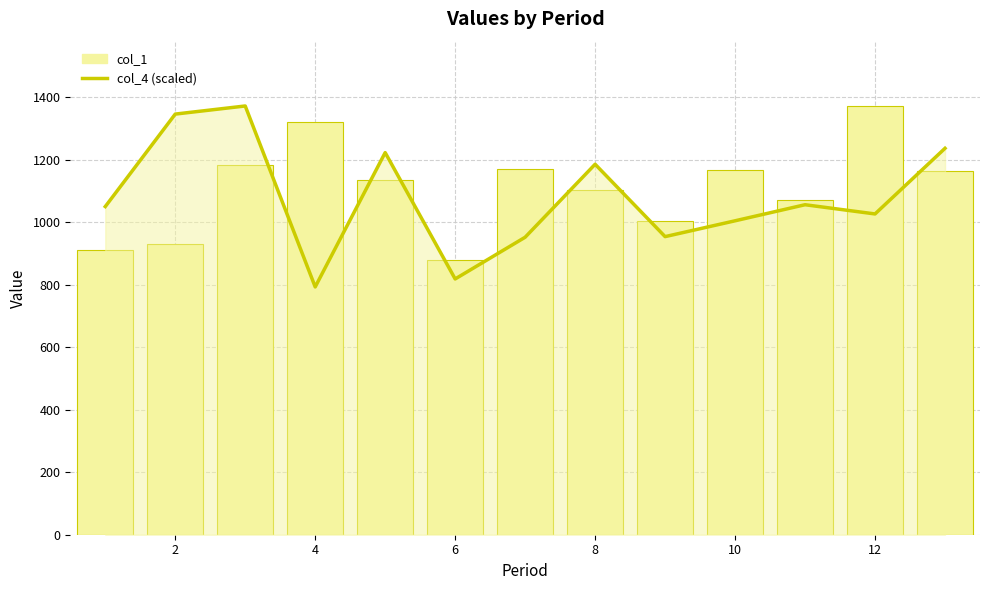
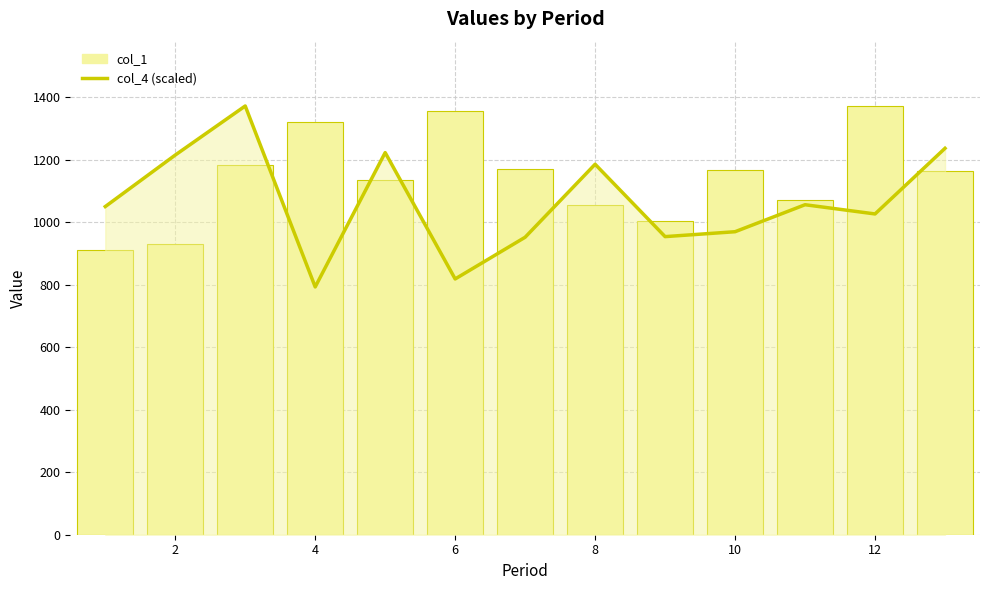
col_4 (scaled), 2: 1350 -> 1210
col_1, 6: 880 -> 1360
col_1, 8: 1100 -> 1060
col_4 (scaled), 10: 1000 -> 970
